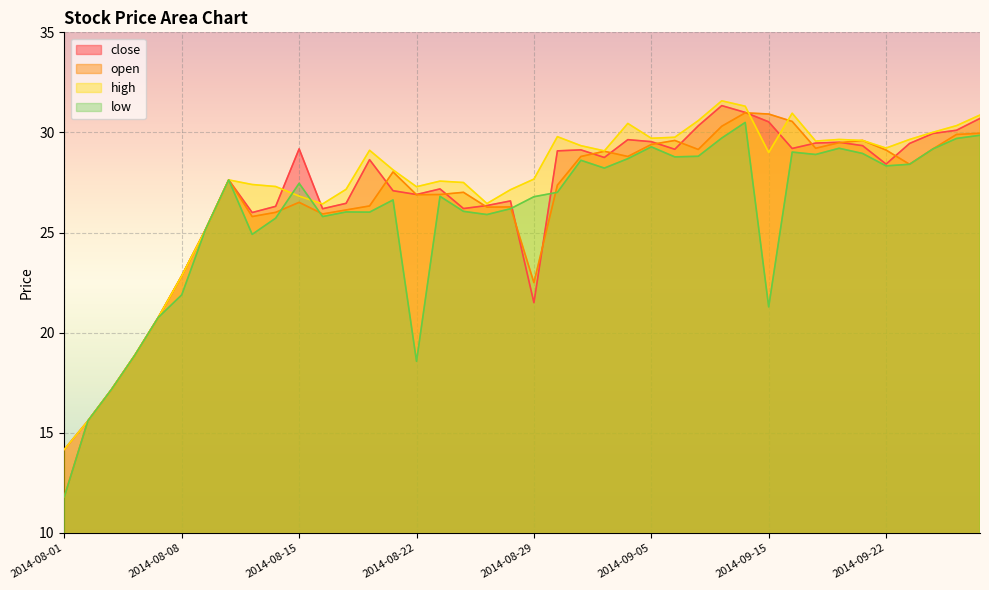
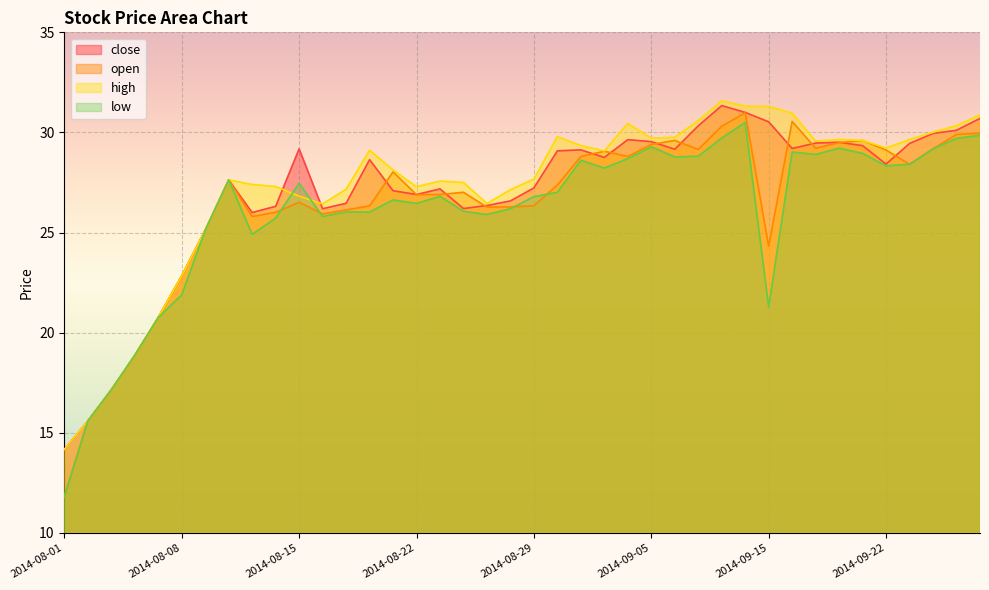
low, 2014-08-22: 18.6 -> 26.5
close, 2014-08-29: 21.5 -> 27.2
open, 2014-08-29: 22.5 -> 26.3
open, 2014-09-15: 30.9 -> 24.3
high, 2014-09-15: 29.0 -> 31.3
